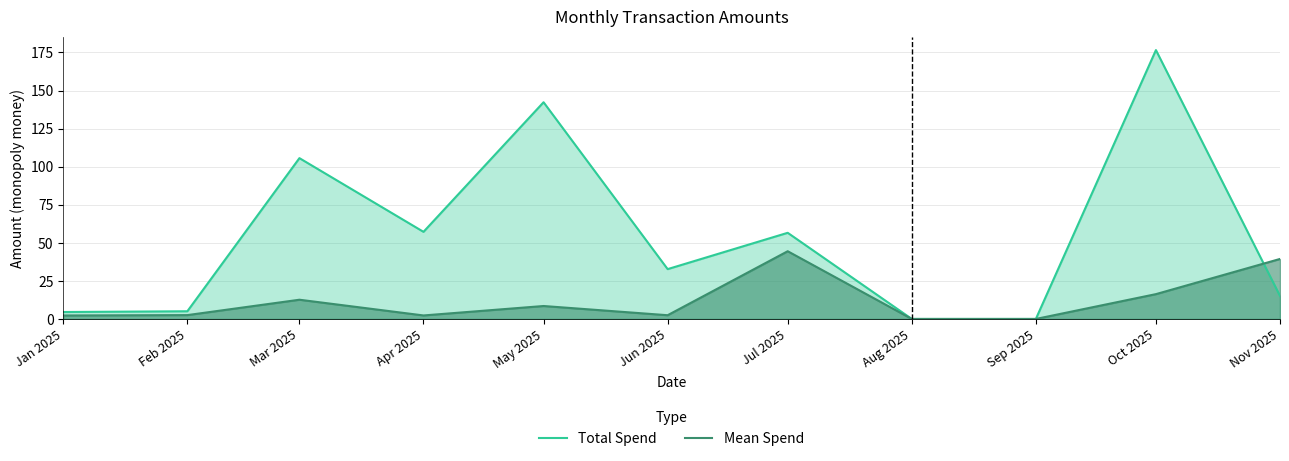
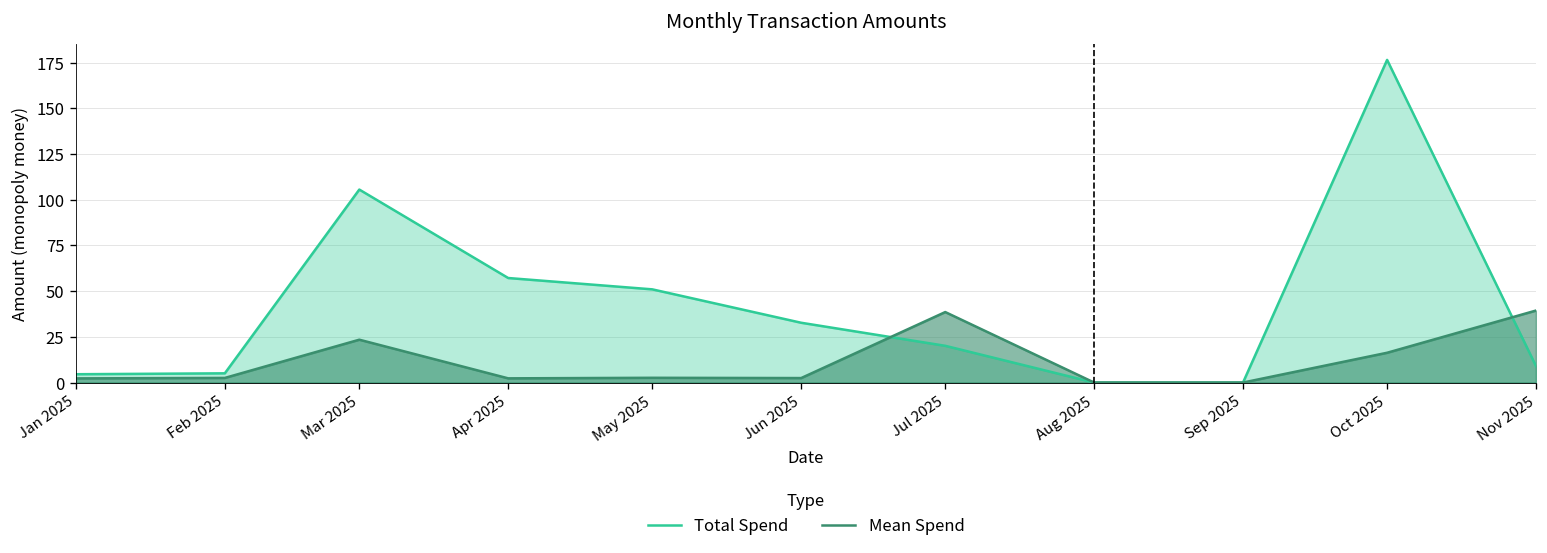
Mean Spend, Mar 2025: 13 -> 23
Total Spend, May 2025: 142 -> 51
Mean Spend, May 2025: 9 -> 3
Total Spend, Jul 2025: 57 -> 20
Mean Spend, Jul 2025: 44 -> 39
Total Spend, Nov 2025: 15 -> 9
